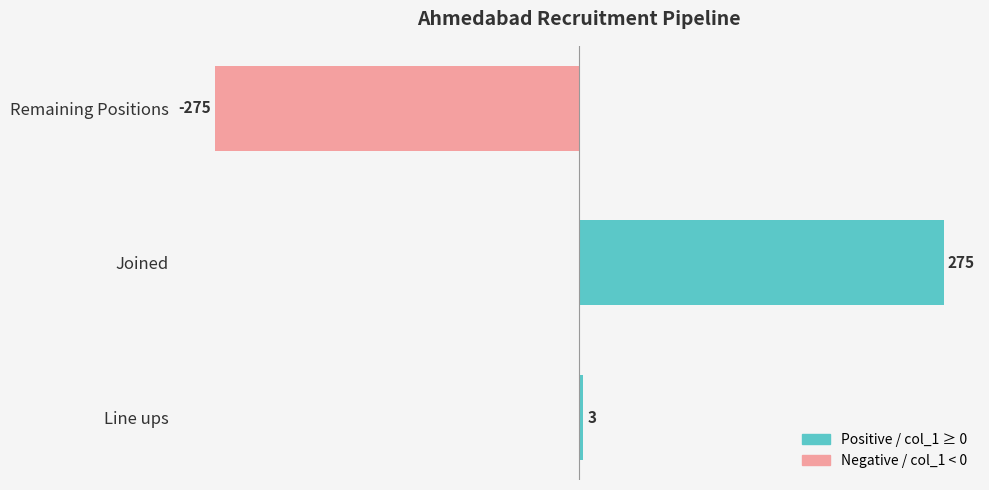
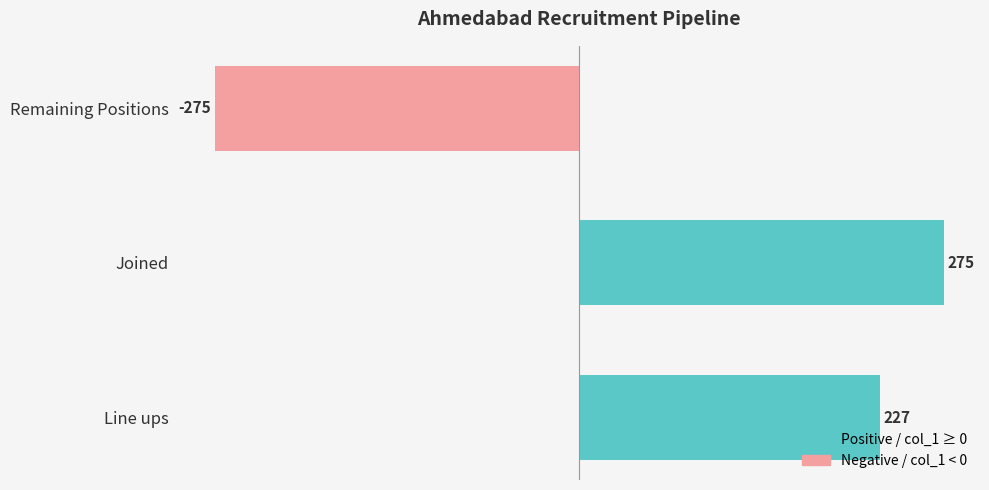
Line ups: 3 -> 227
